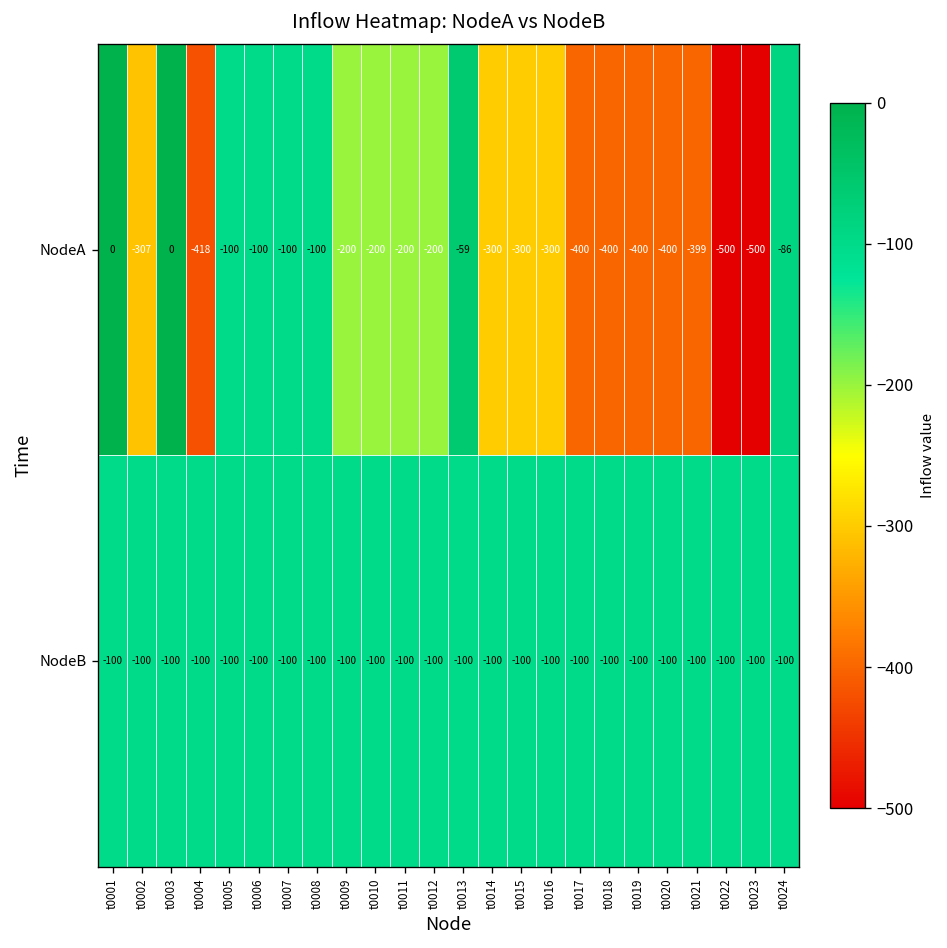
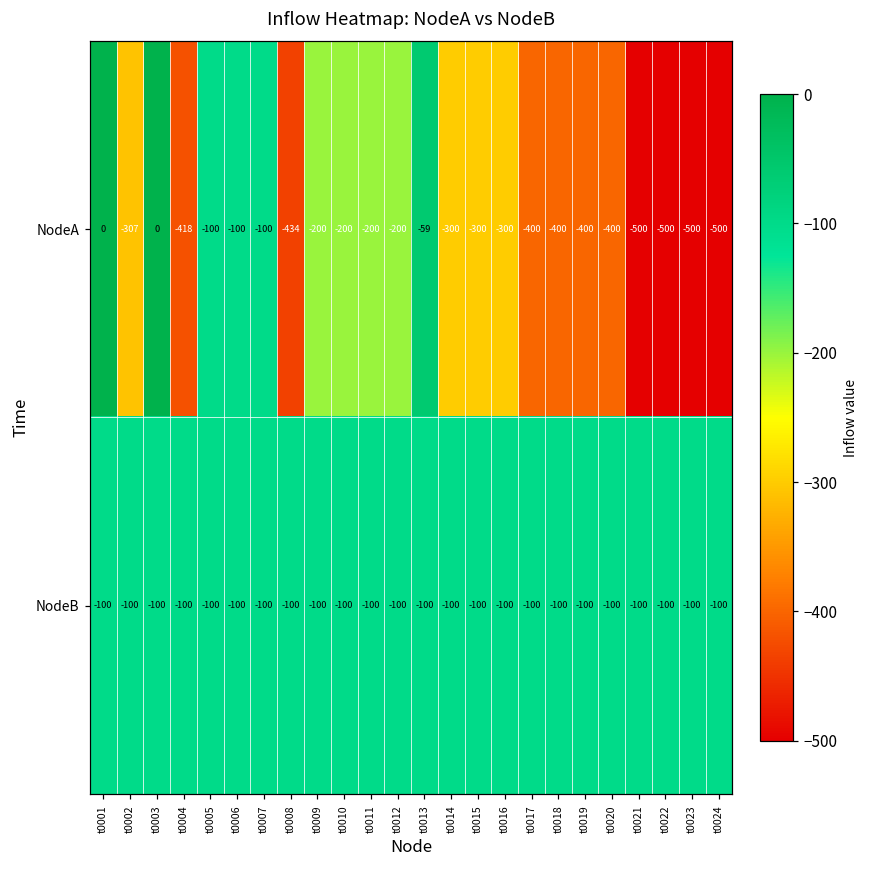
NodeA, t0008: -100 -> -434
NodeA, t0021: -399 -> -500
NodeA, t0024: -86 -> -500
